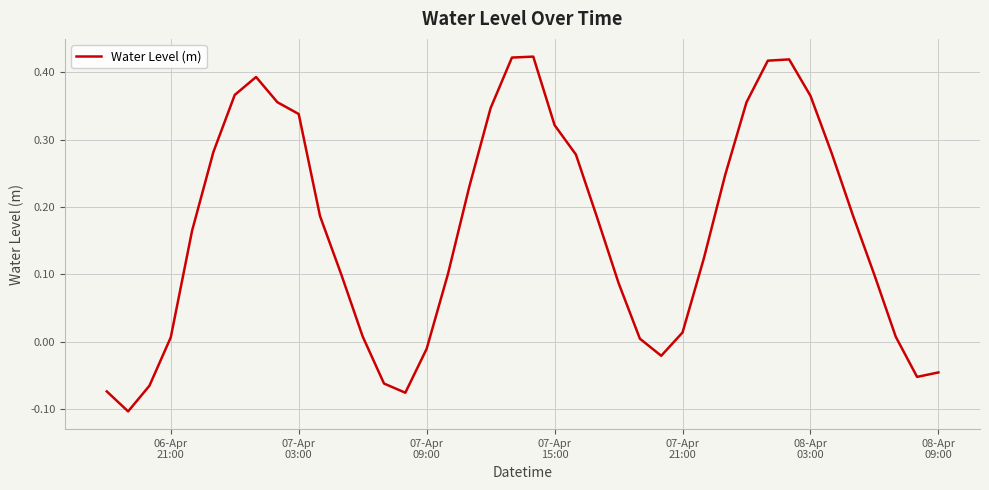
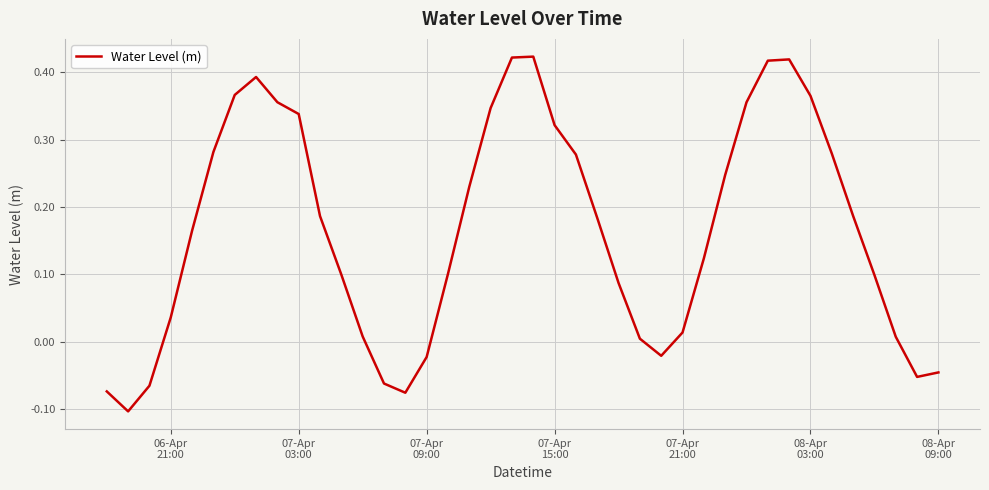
06-Apr 21:00: 0.01 -> 0.04
07-Apr 09:00: -0.01 -> -0.02
